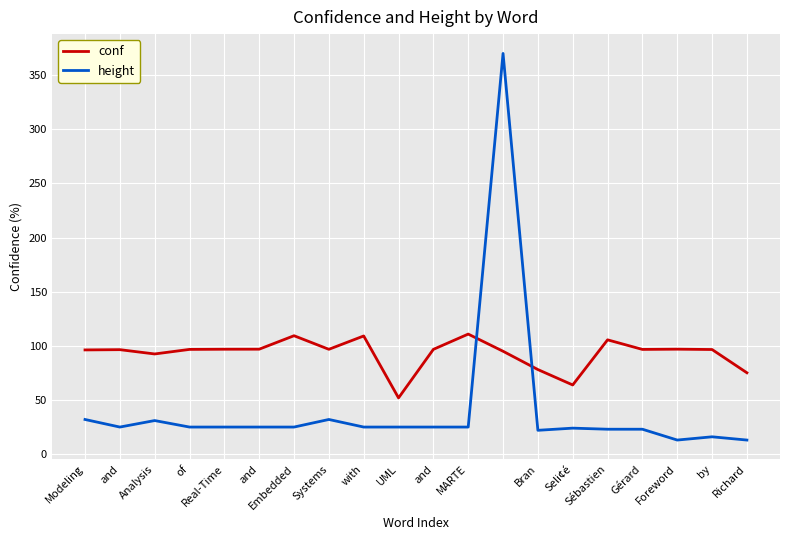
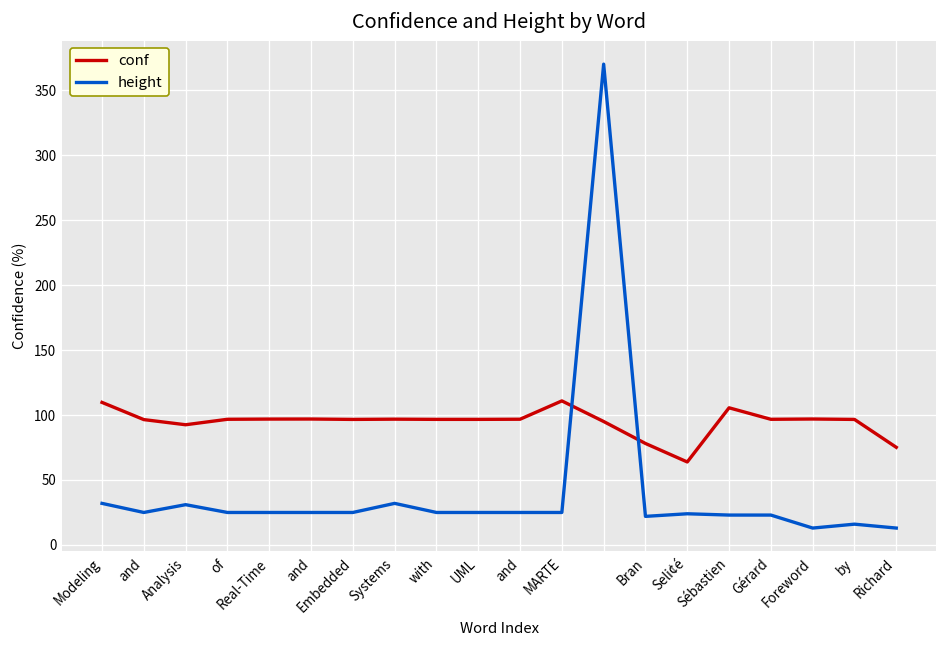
conf, Modeling: 96 -> 110
conf, Embedded: 109 -> 97
conf, with: 109 -> 97
conf, UML: 52 -> 97
